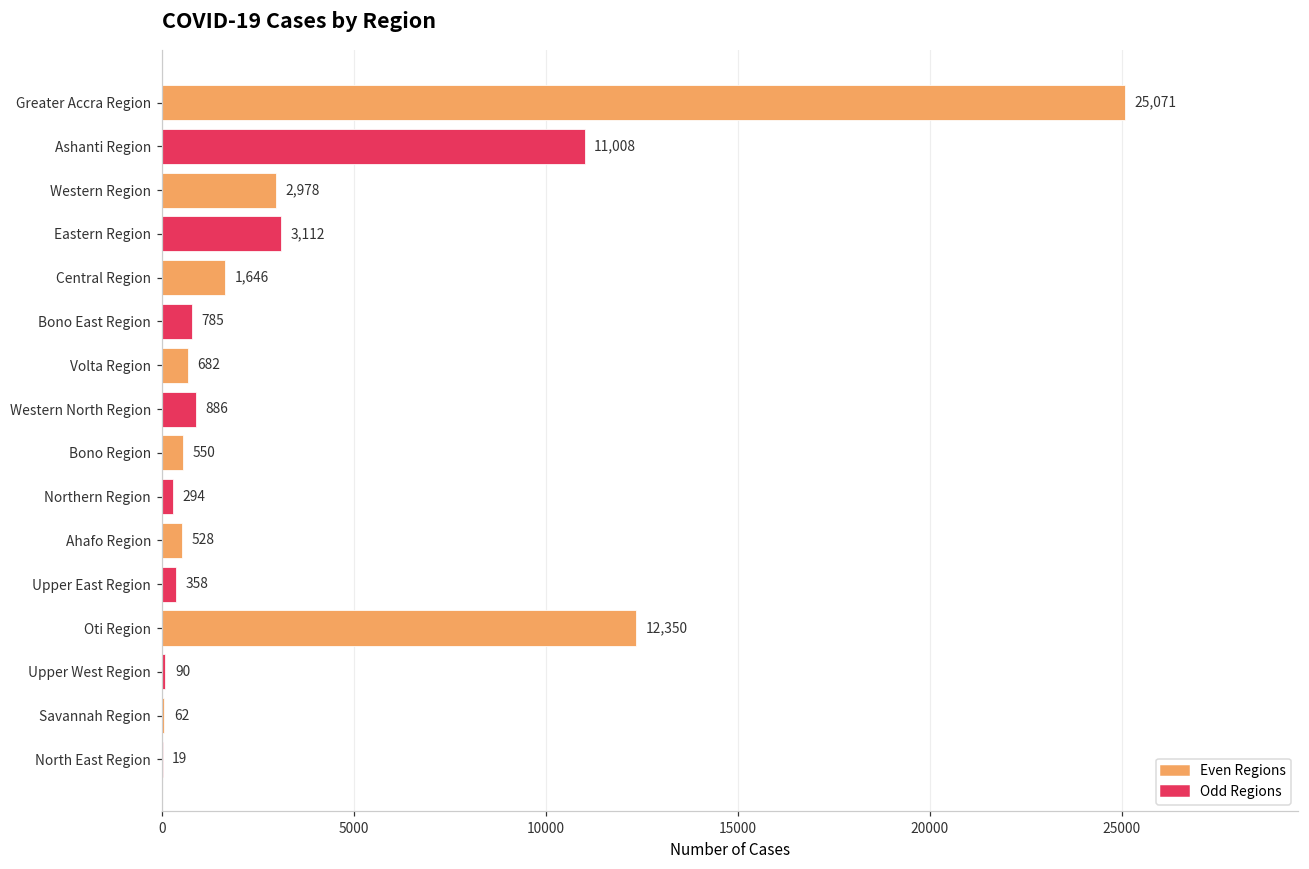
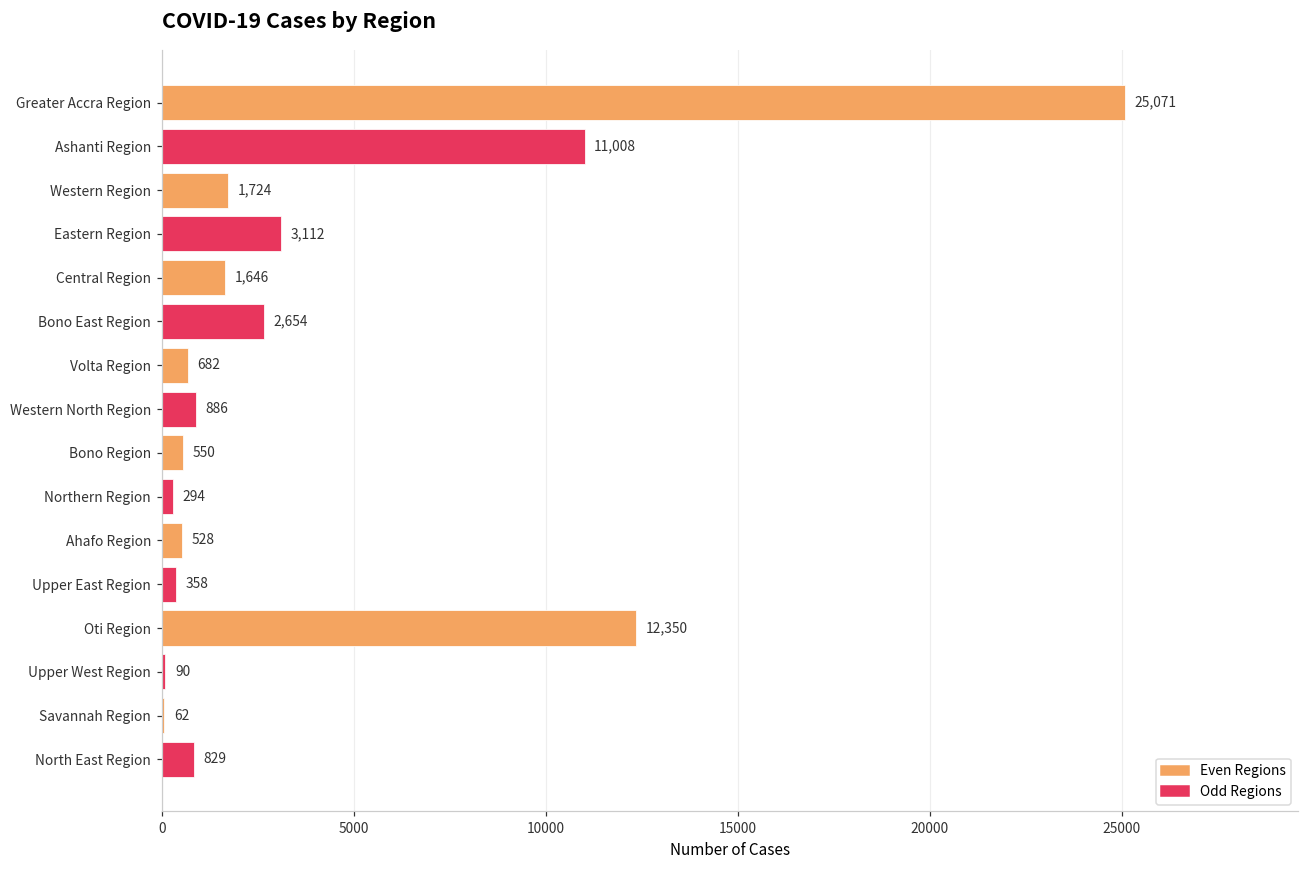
Western Region: 2,978 -> 1,724
Bono East Region: 785 -> 2,654
North East Region: 19 -> 829
